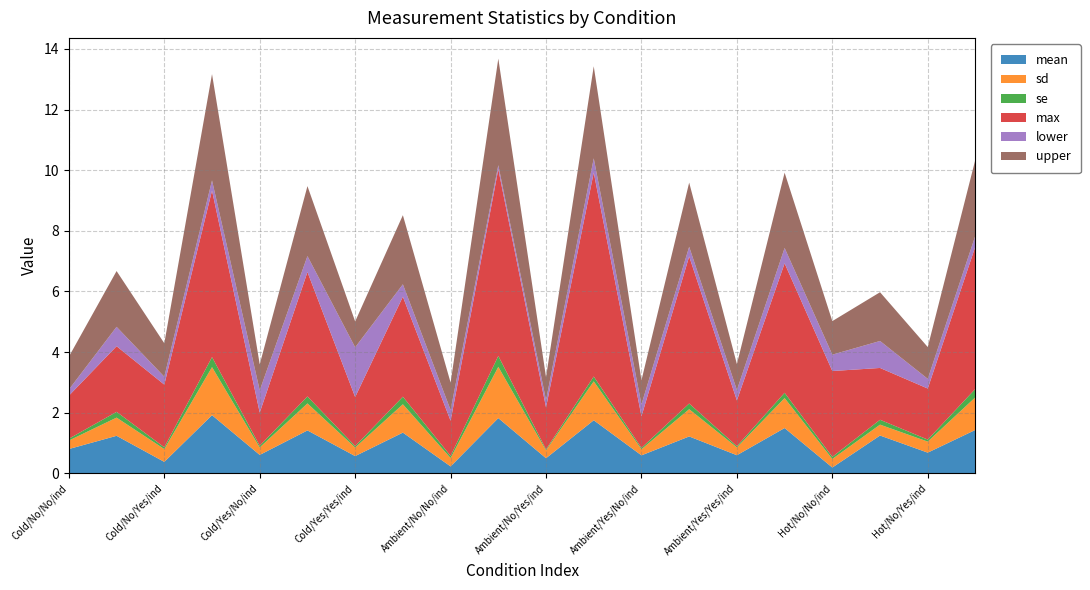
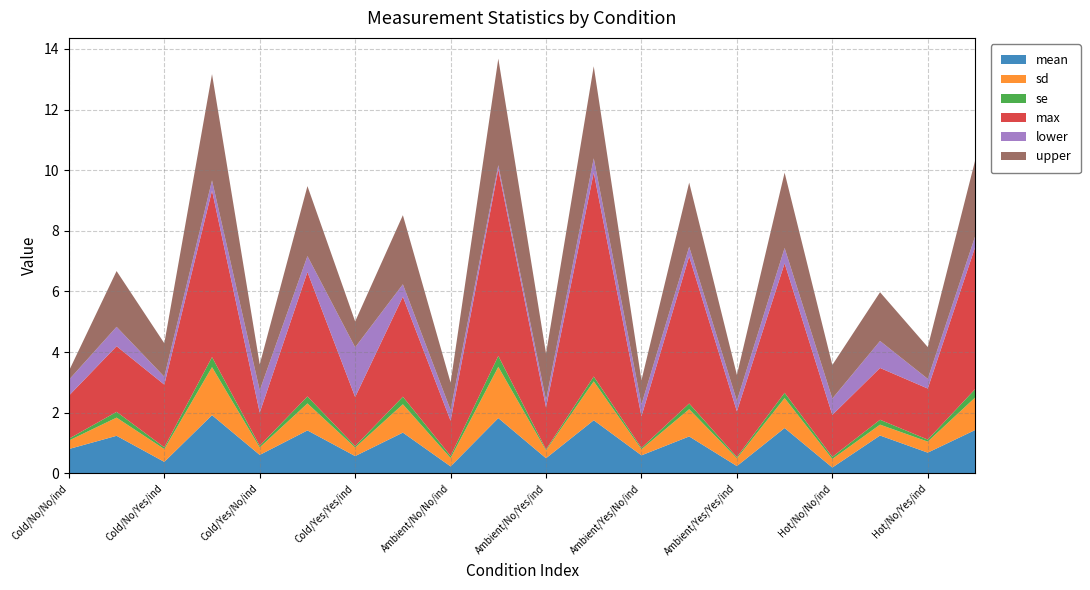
lower, Cold/No/No/ind: 0.2 -> 0.5
upper, Cold/No/No/ind: 1.1 -> 0.3
upper, Ambient/No/Yes/ind: 0.8 -> 1.5
mean, Ambient/Yes/Yes/ind: 0.6 -> 0.2
max, Hot/No/No/ind: 2.8 -> 1.4
